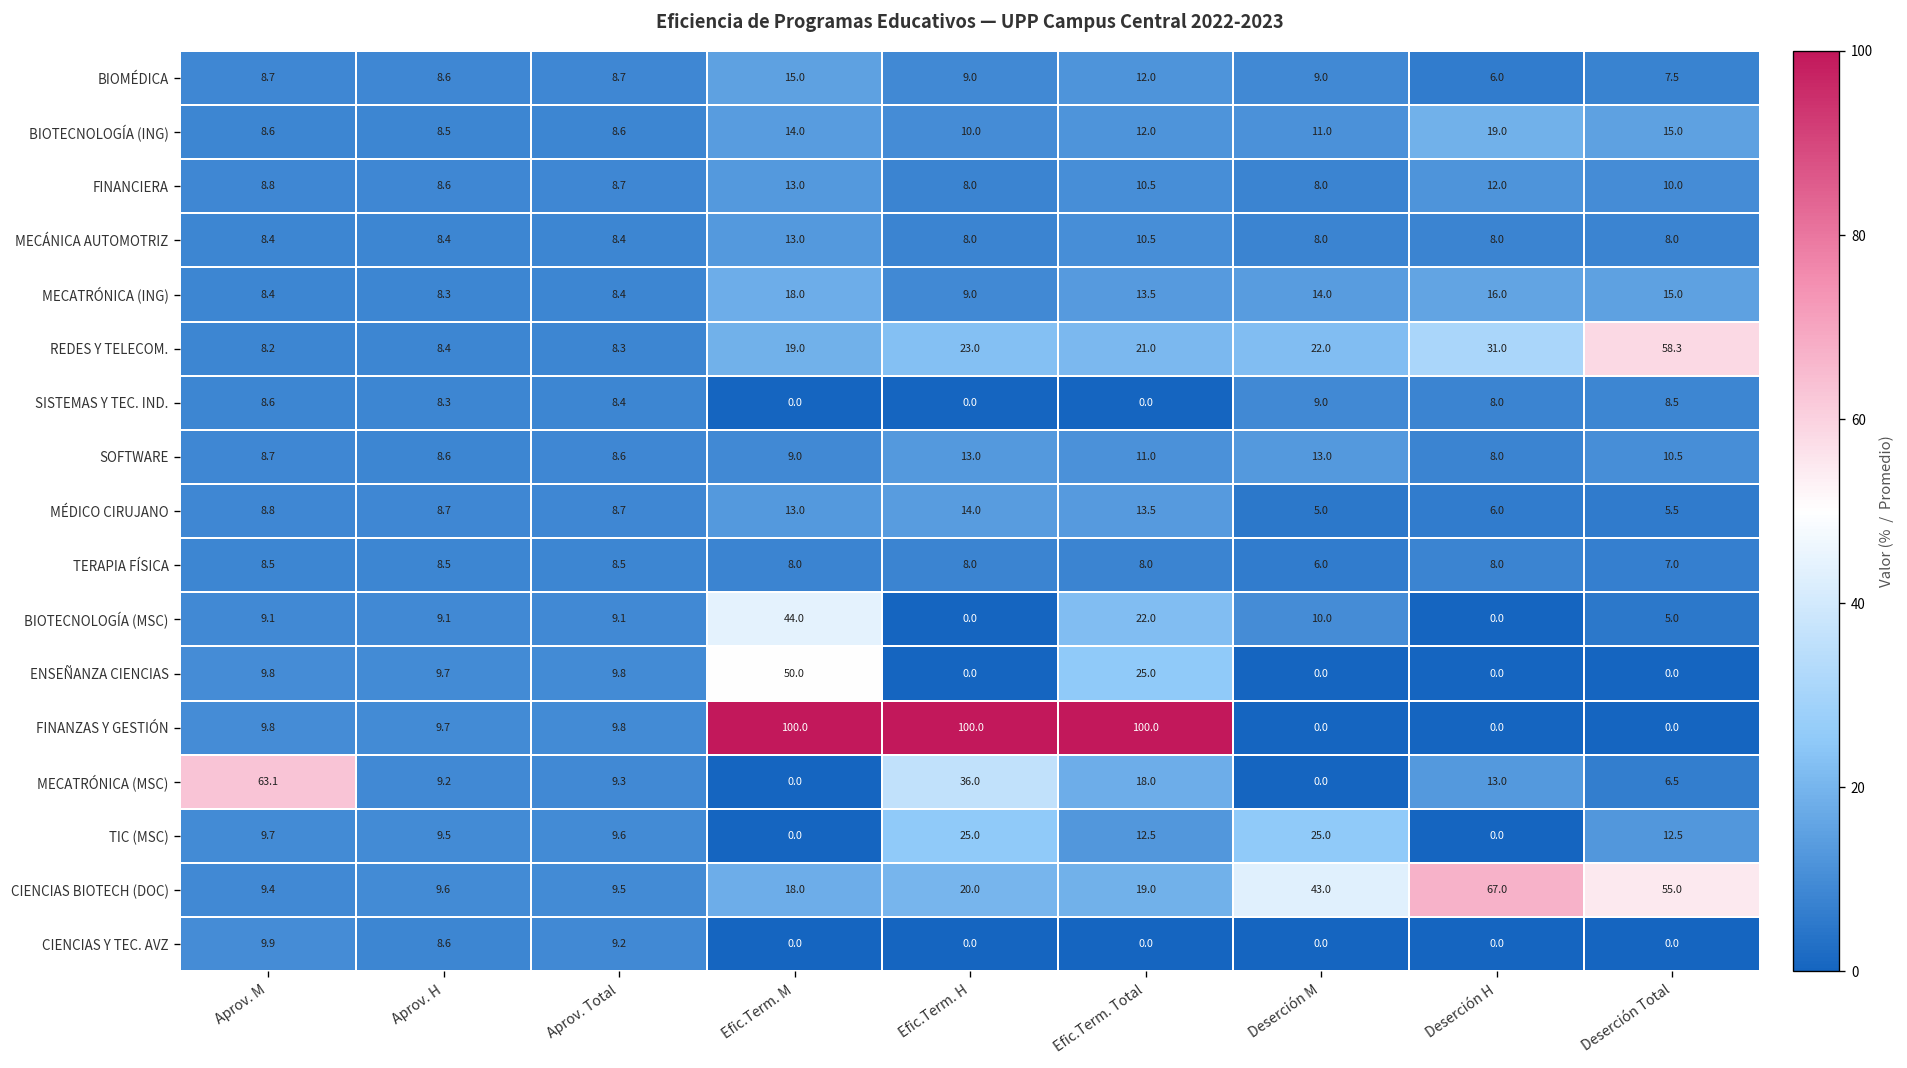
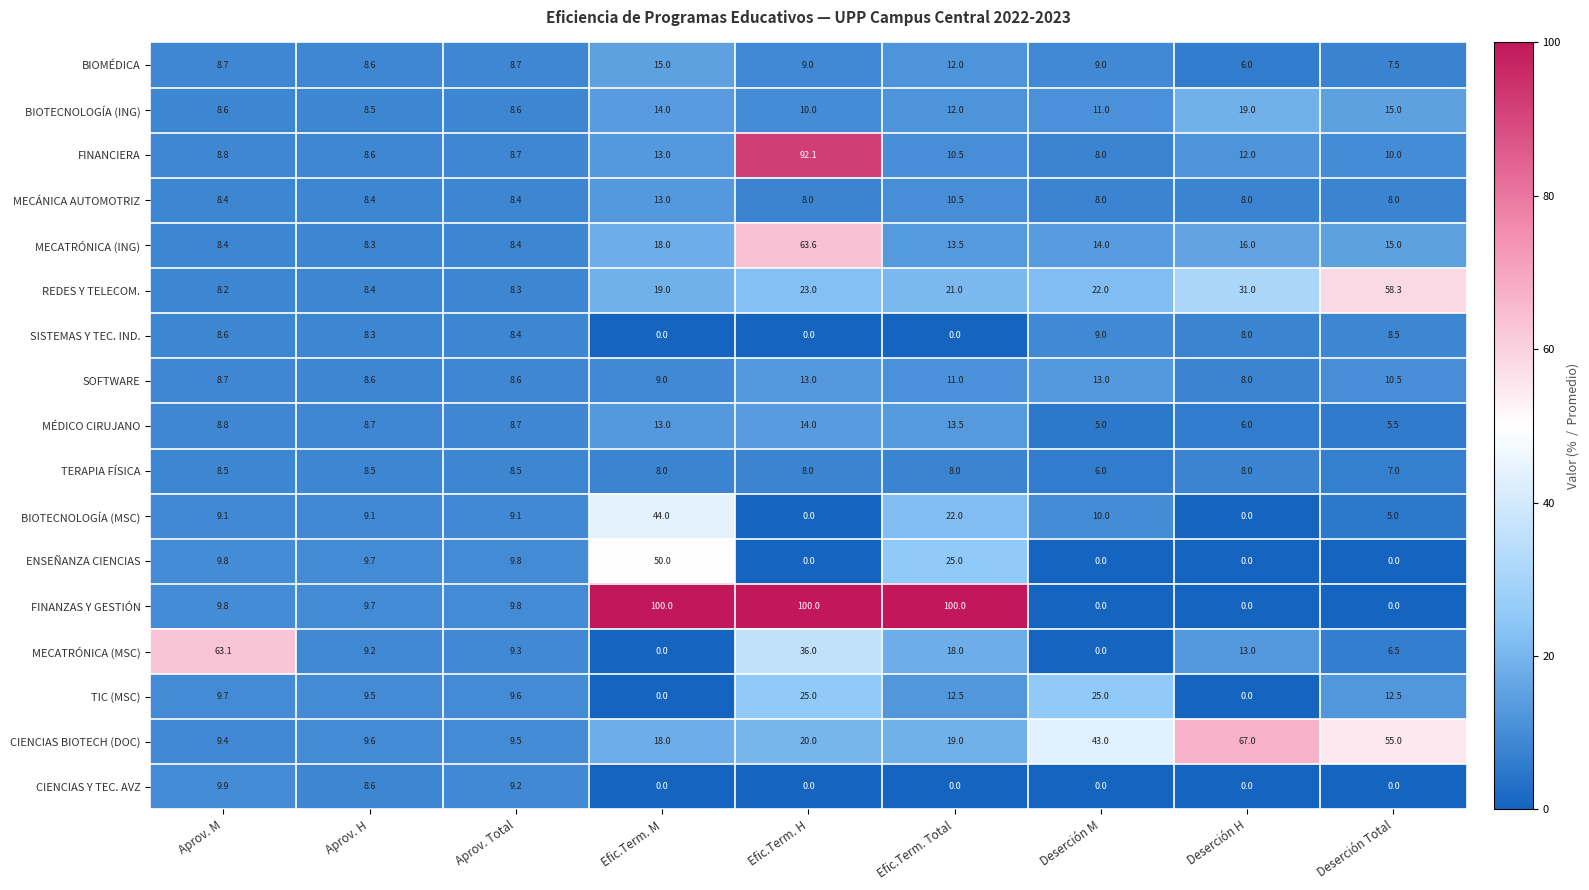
FINANCIERA, Efic.Term. H: 8.0 -> 92.1
MECATRÓNICA (ING), Efic.Term. H: 9.0 -> 63.6
